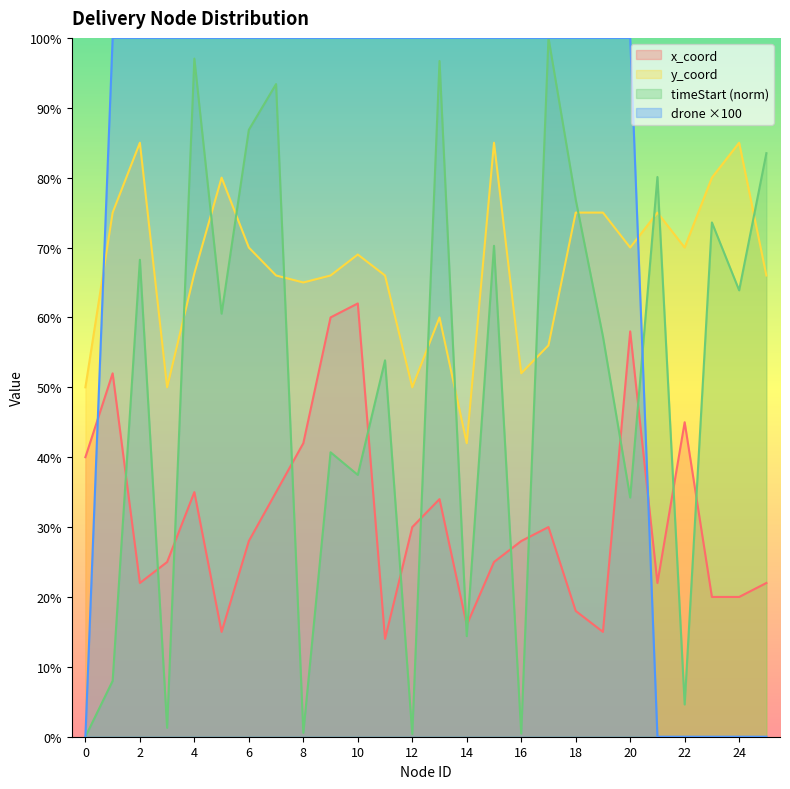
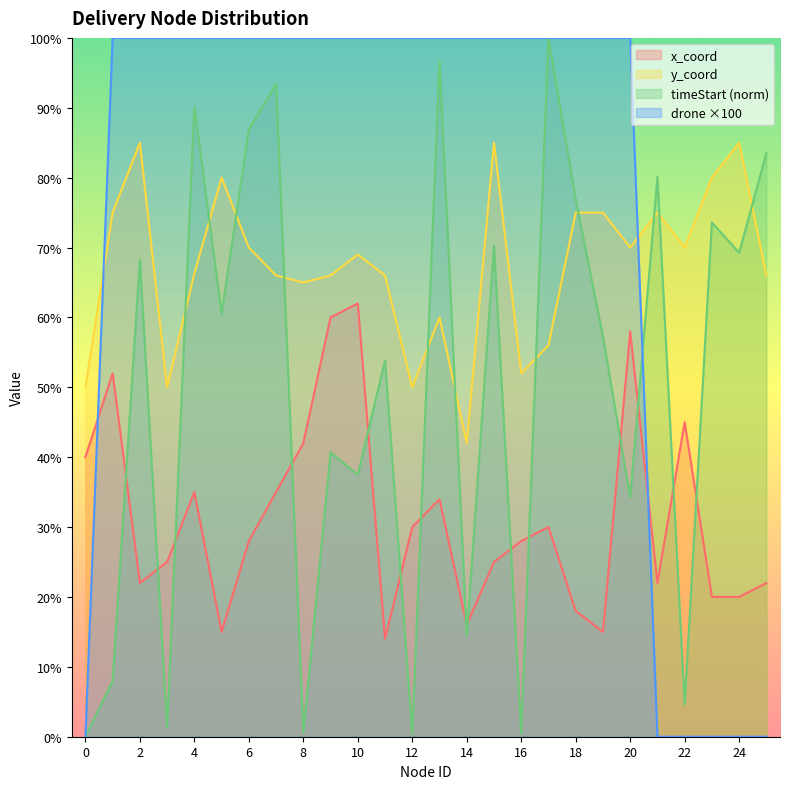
timeStart (norm), 4: 97% -> 90%
timeStart (norm), 24: 64% -> 69%
